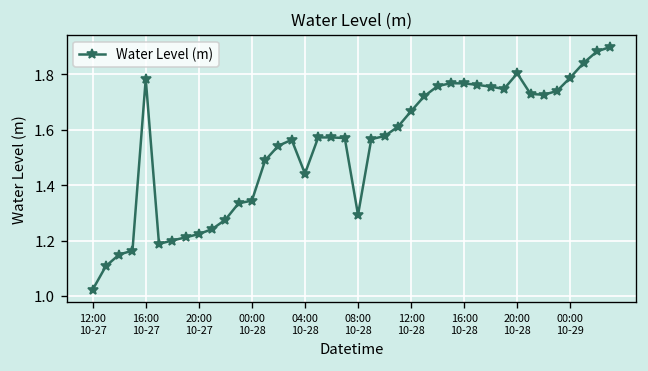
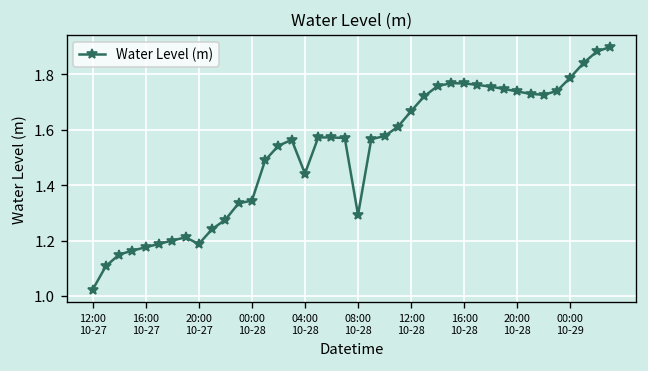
16:00 10-27: 1.78 -> 1.18
20:00 10-27: 1.22 -> 1.19
20:00 10-28: 1.80 -> 1.74
